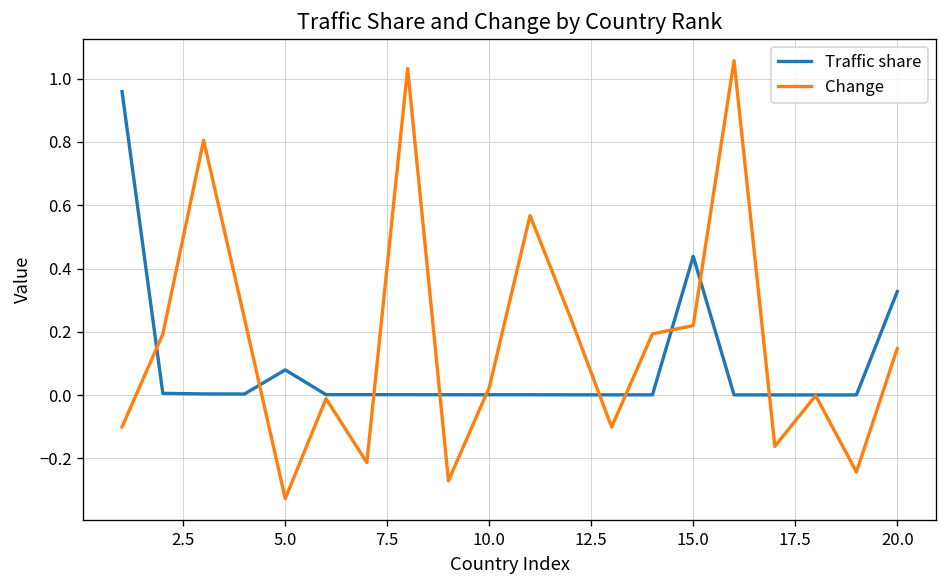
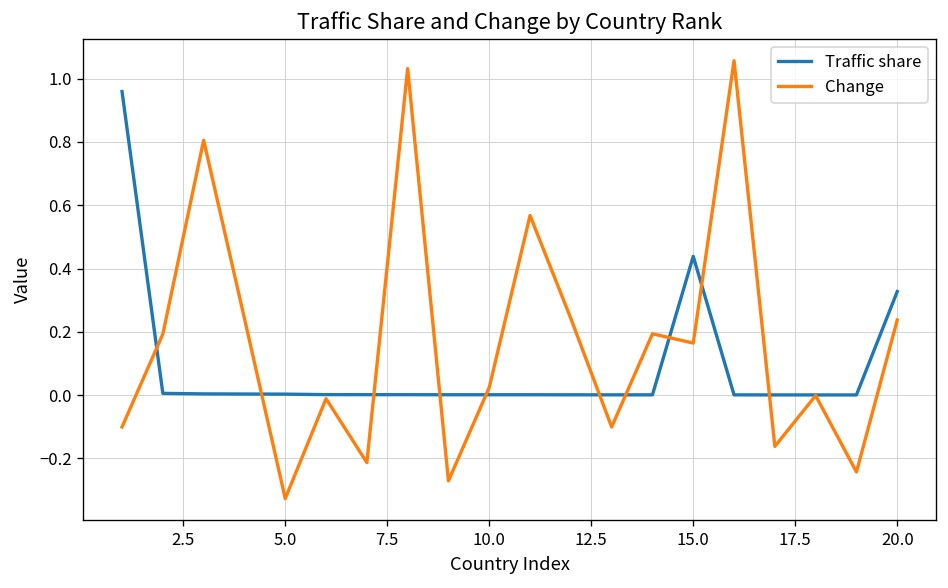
Traffic share, 5.0: 0.08 -> 0.00
Change, 15.0: 0.22 -> 0.16
Change, 20.0: 0.15 -> 0.24
